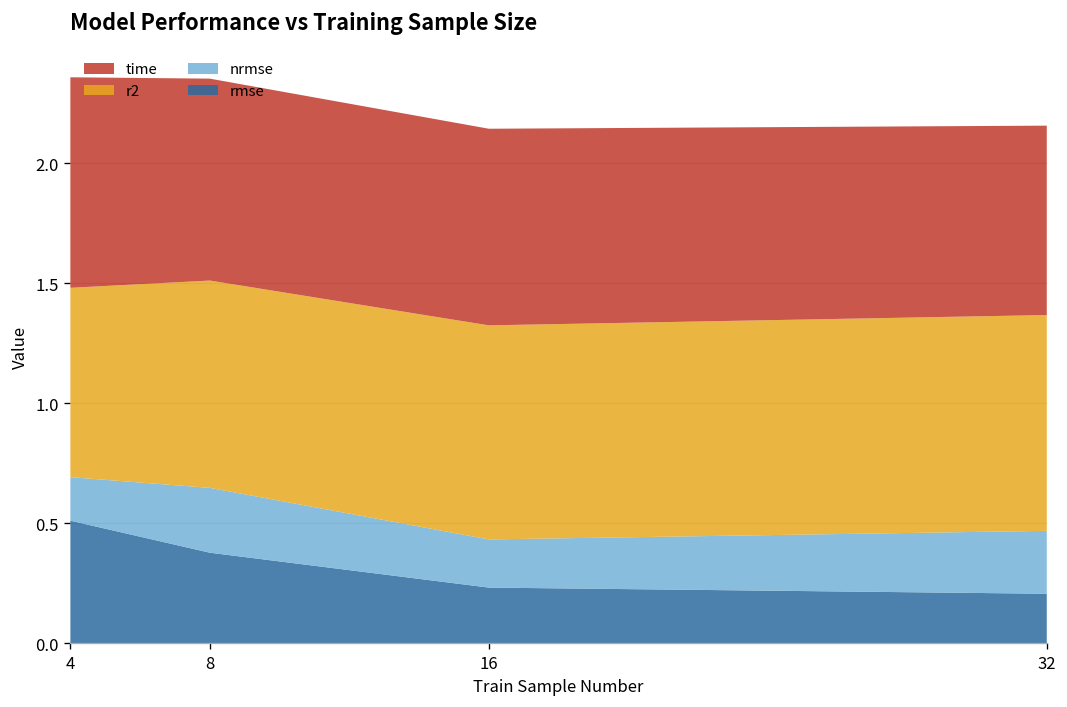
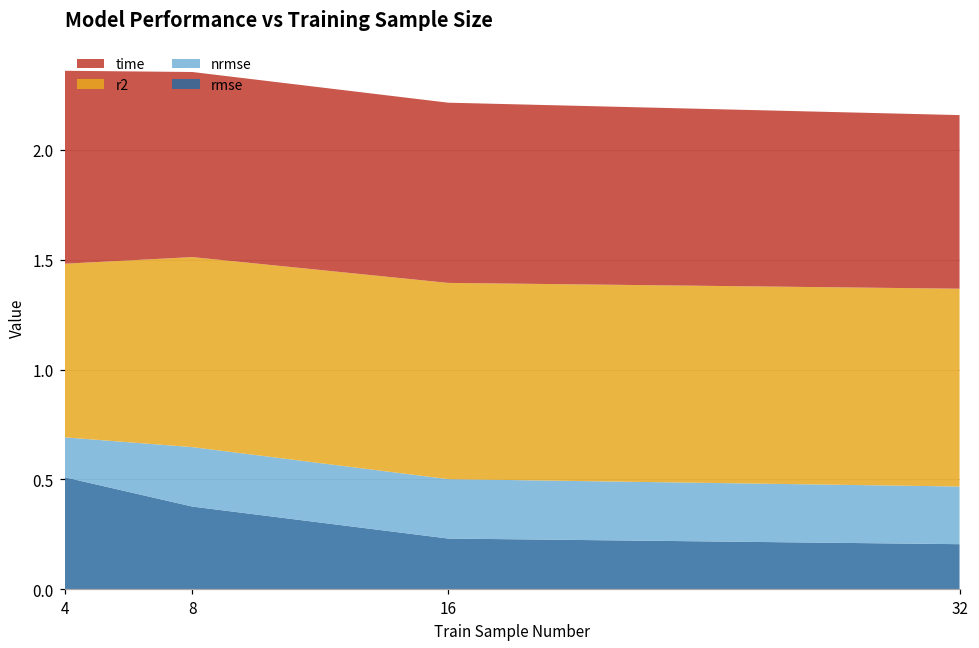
nrmse, 16: 0.20 -> 0.27
